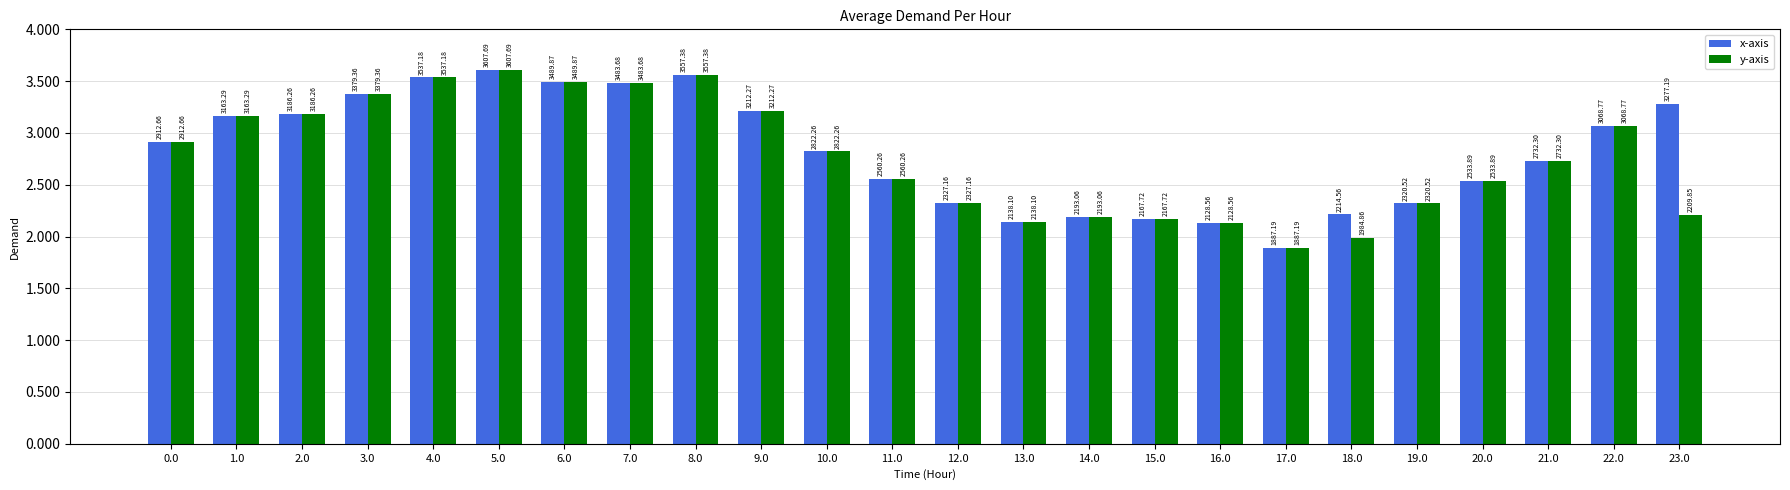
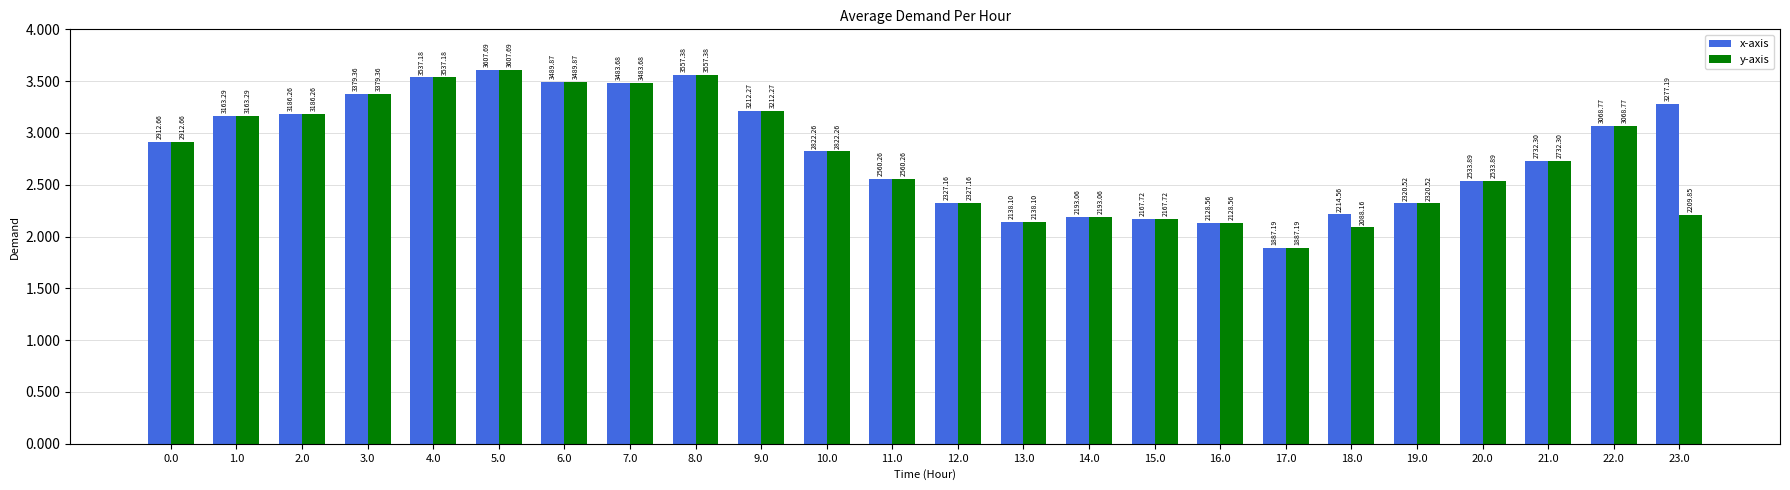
y-axis, 18.0: 1984.86 -> 2088.16
